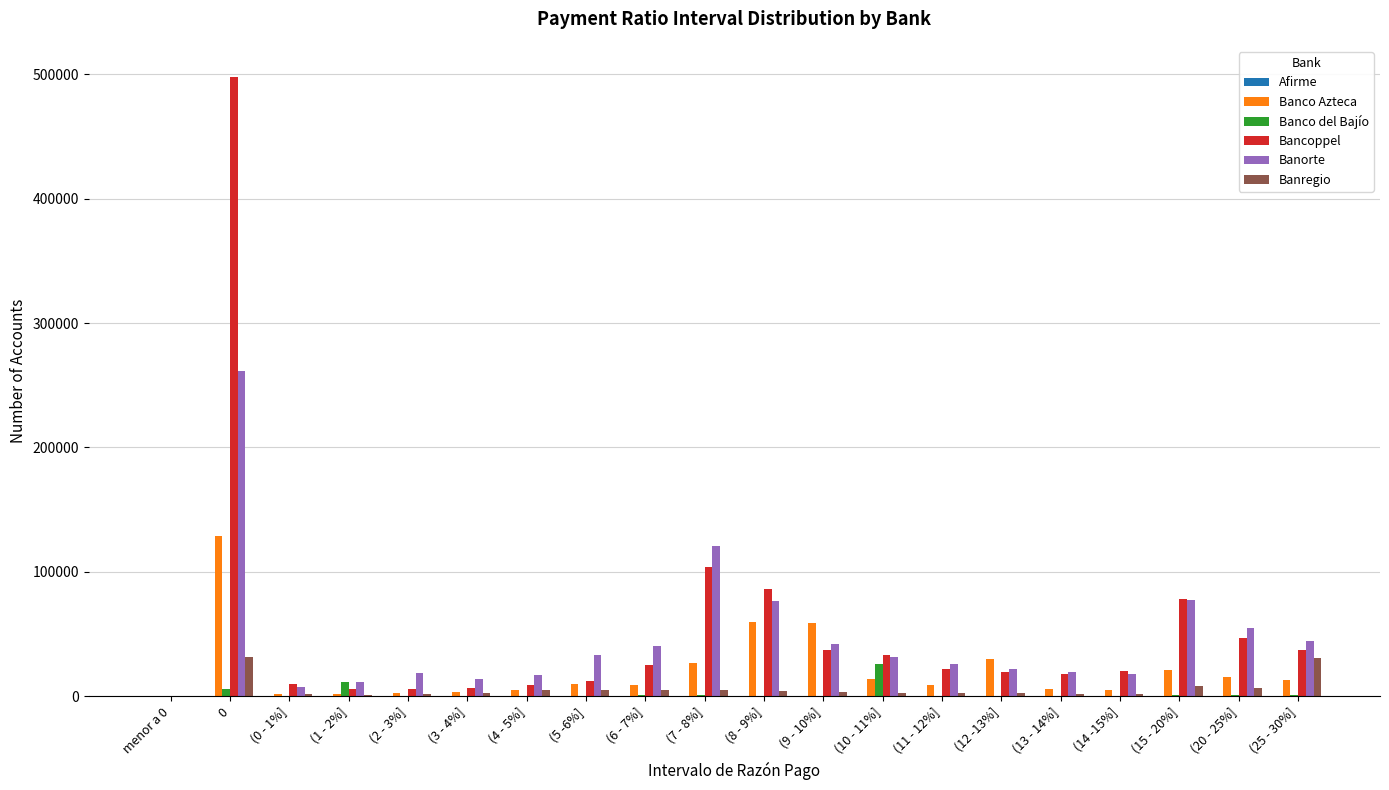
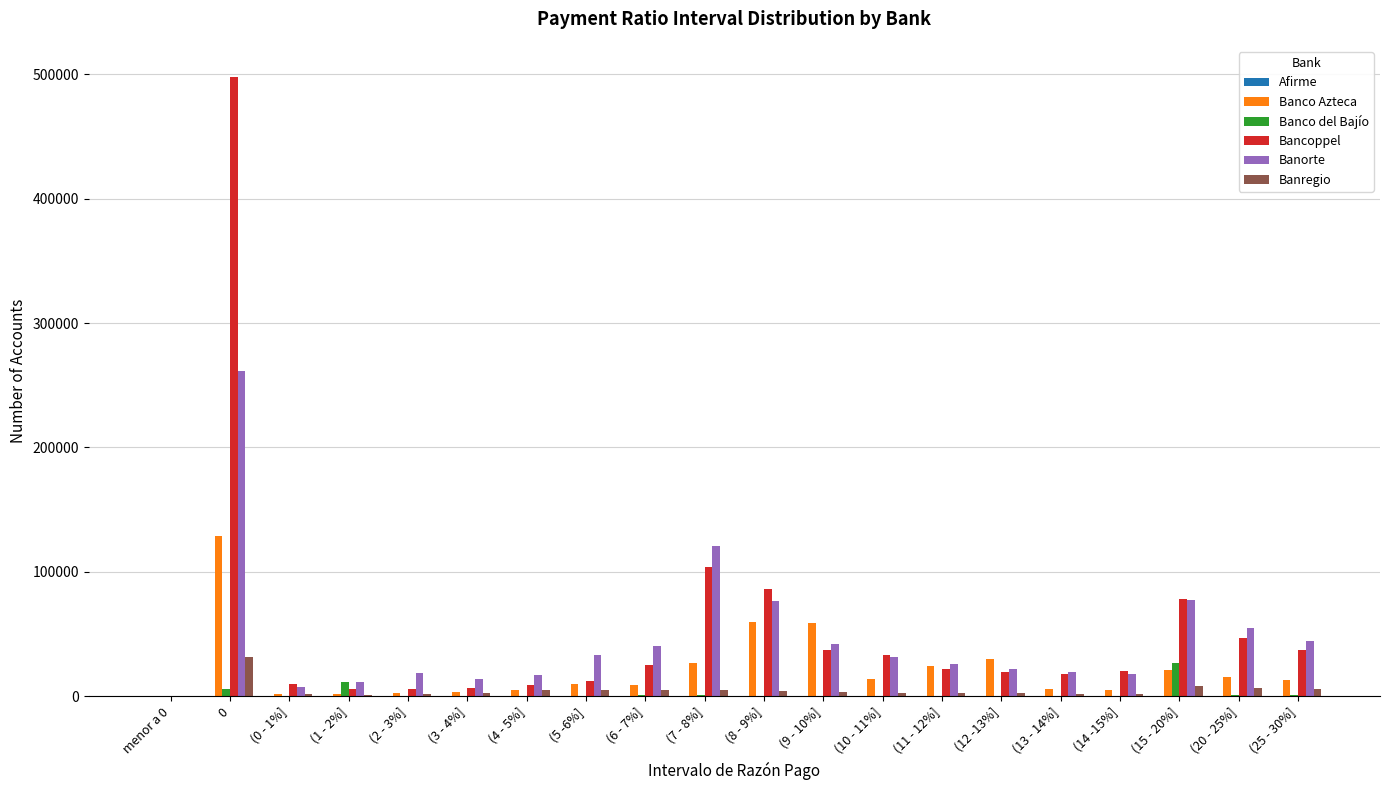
Banco del Bajío, (10 - 11%]: 26000 -> 0
Banco Azteca, (11 - 12%]: 9000 -> 24000
Banco del Bajío, (15 - 20%]: 1000 -> 26000
Banregio, (25 - 30%]: 30000 -> 6000
